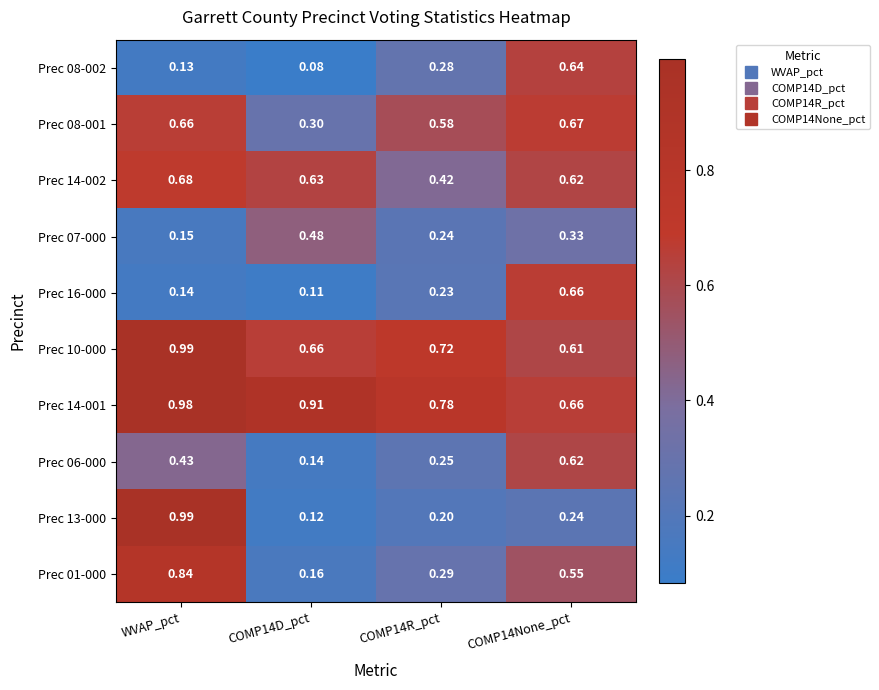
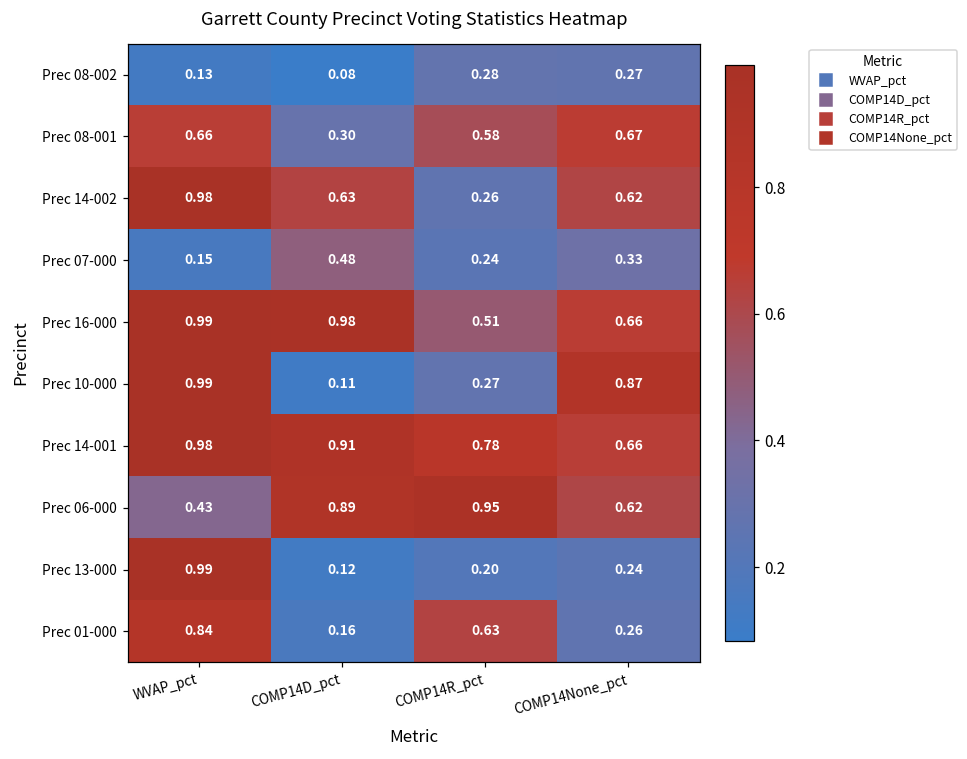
Prec 08-002, COMP14None_pct: 0.64 -> 0.27
Prec 14-002, WVAP_pct: 0.68 -> 0.98
Prec 14-002, COMP14R_pct: 0.42 -> 0.26
Prec 16-000, WVAP_pct: 0.14 -> 0.99
Prec 16-000, COMP14D_pct: 0.11 -> 0.98
Prec 16-000, COMP14R_pct: 0.23 -> 0.51
Prec 10-000, COMP14D_pct: 0.66 -> 0.11
Prec 10-000, COMP14R_pct: 0.72 -> 0.27
Prec 10-000, COMP14None_pct: 0.61 -> 0.87
Prec 06-000, COMP14D_pct: 0.14 -> 0.89
Prec 06-000, COMP14R_pct: 0.25 -> 0.95
Prec 01-000, COMP14R_pct: 0.29 -> 0.63
Prec 01-000, COMP14None_pct: 0.55 -> 0.26
